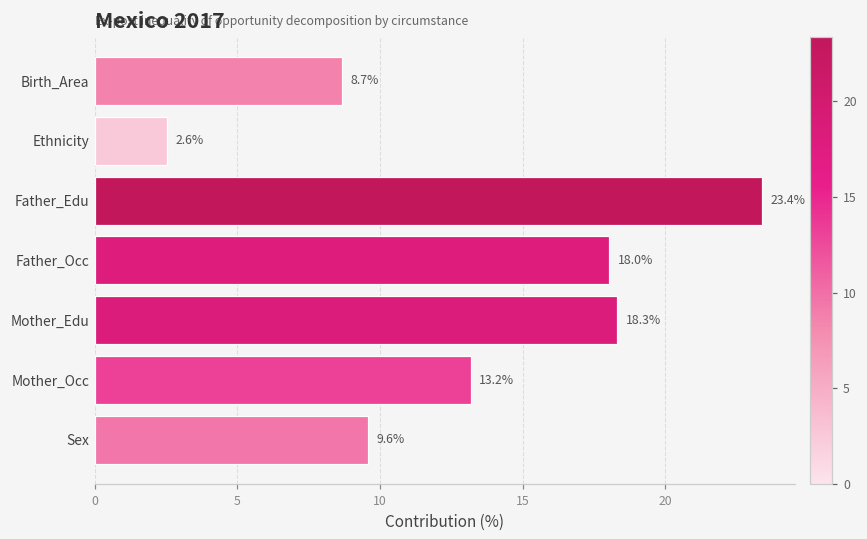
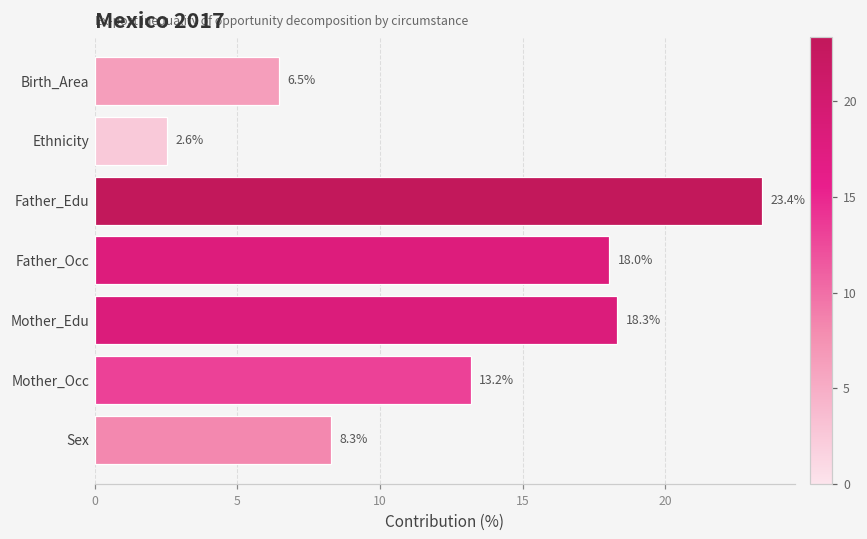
Birth_Area: 8.7% -> 6.5%
Sex: 9.6% -> 8.3%
